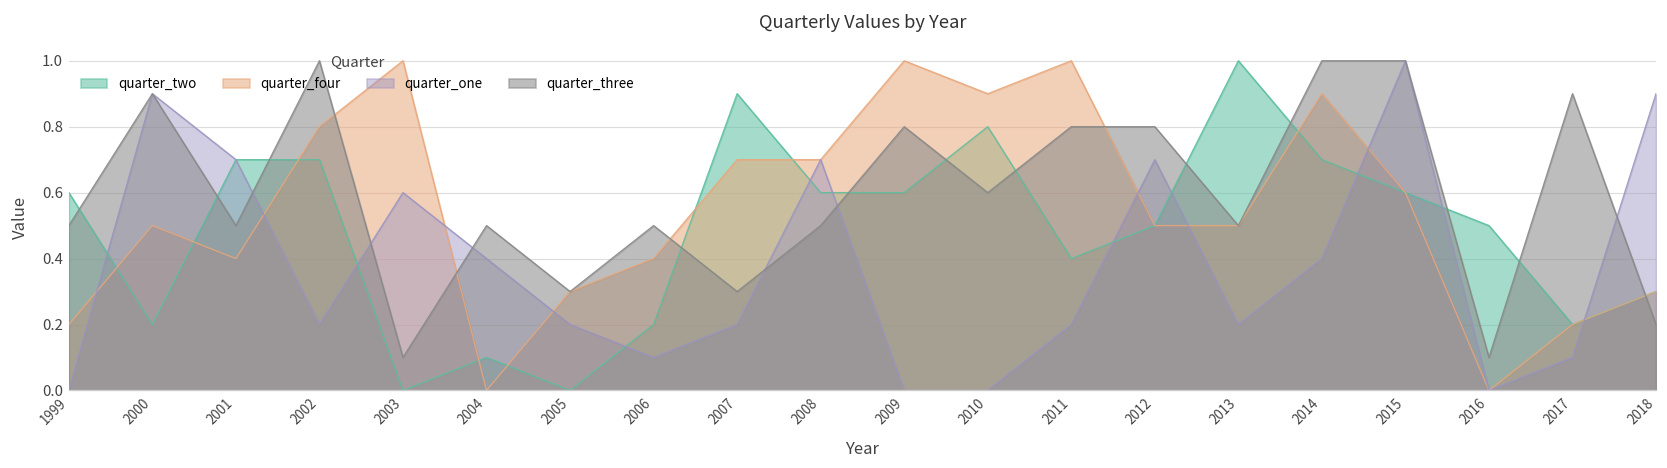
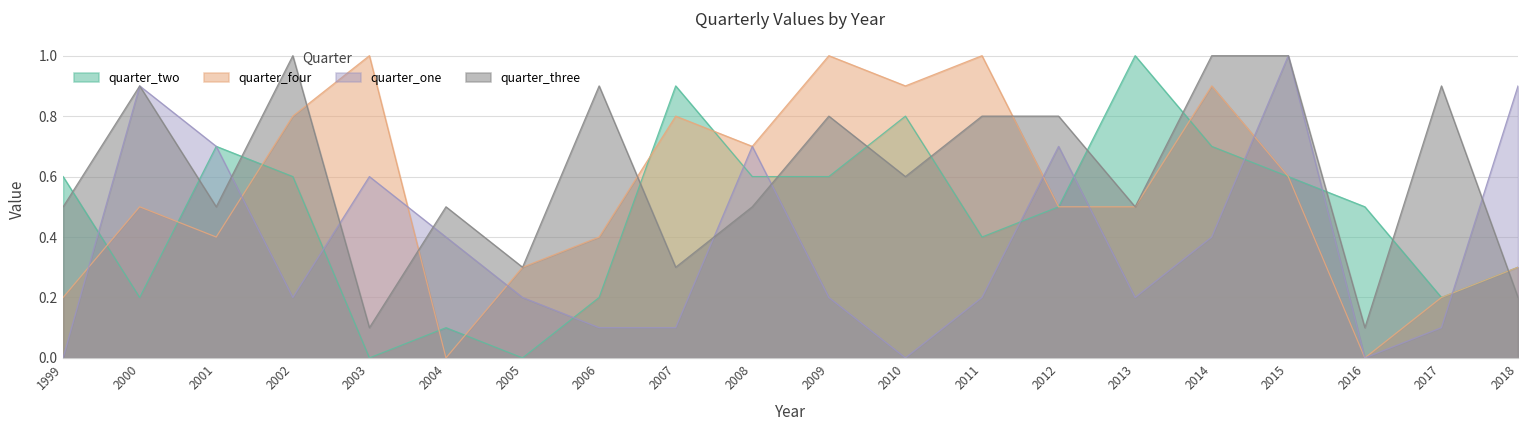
quarter_two, 2002: 0.7 -> 0.6
quarter_three, 2006: 0.5 -> 0.9
quarter_four, 2007: 0.7 -> 0.8
quarter_one, 2007: 0.2 -> 0.1
quarter_one, 2009: 0.0 -> 0.2
